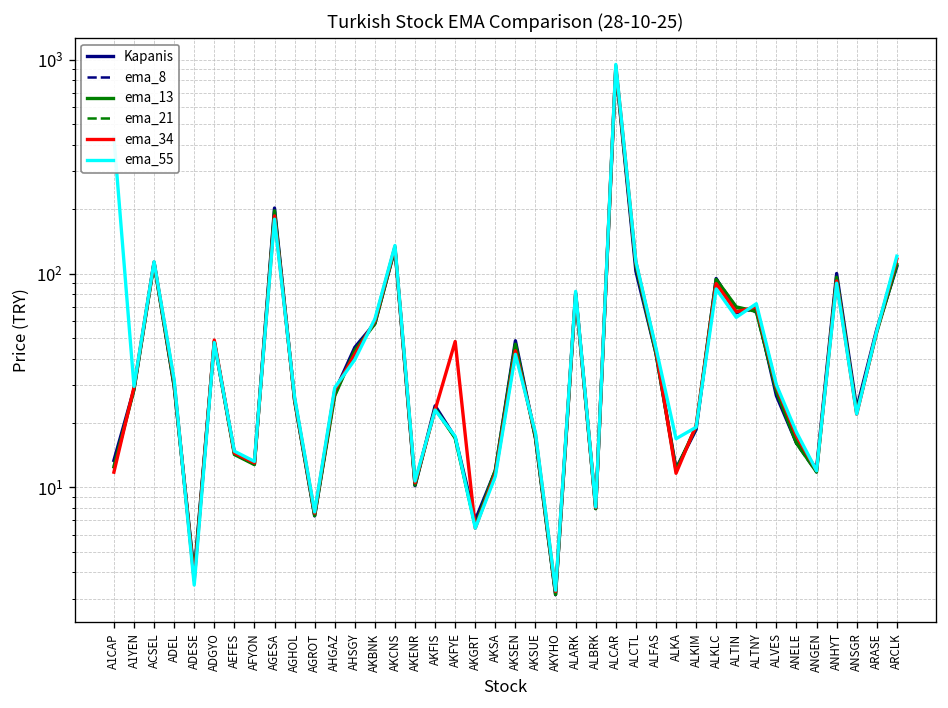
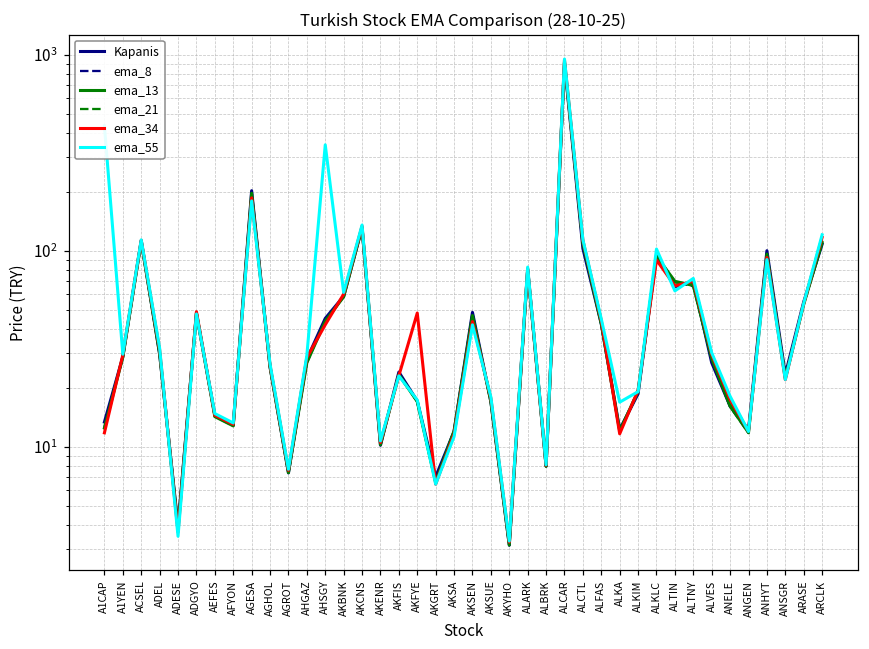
ema_55, AHSGY: 40 -> 350
ema_55, ALKLC: 80 -> 100
